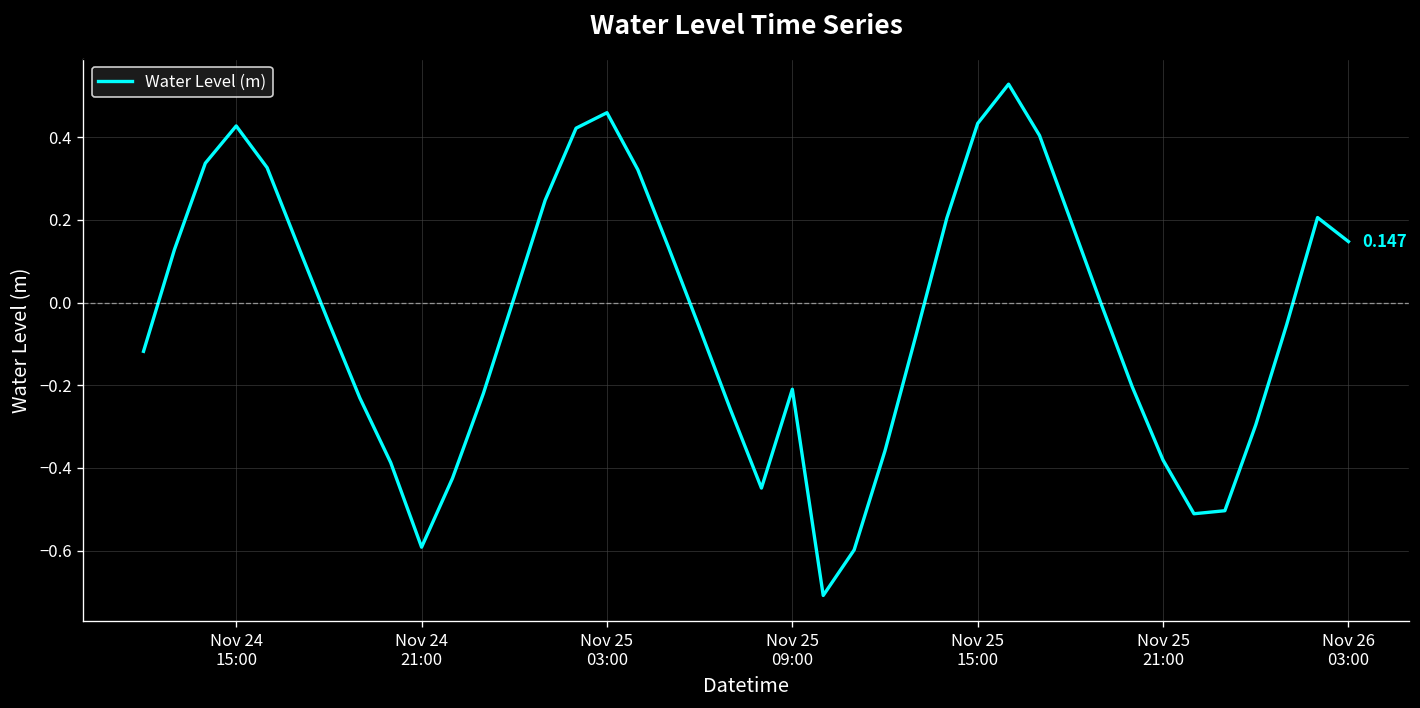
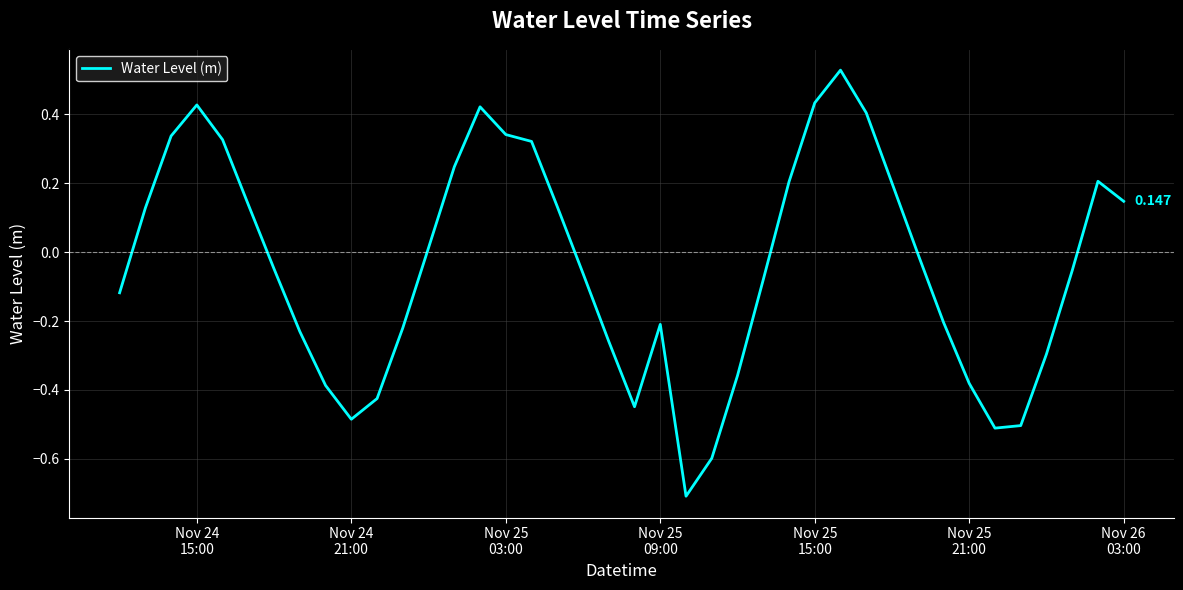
Nov 24 21:00: -0.59 -> -0.49
Nov 25 03:00: 0.46 -> 0.34
